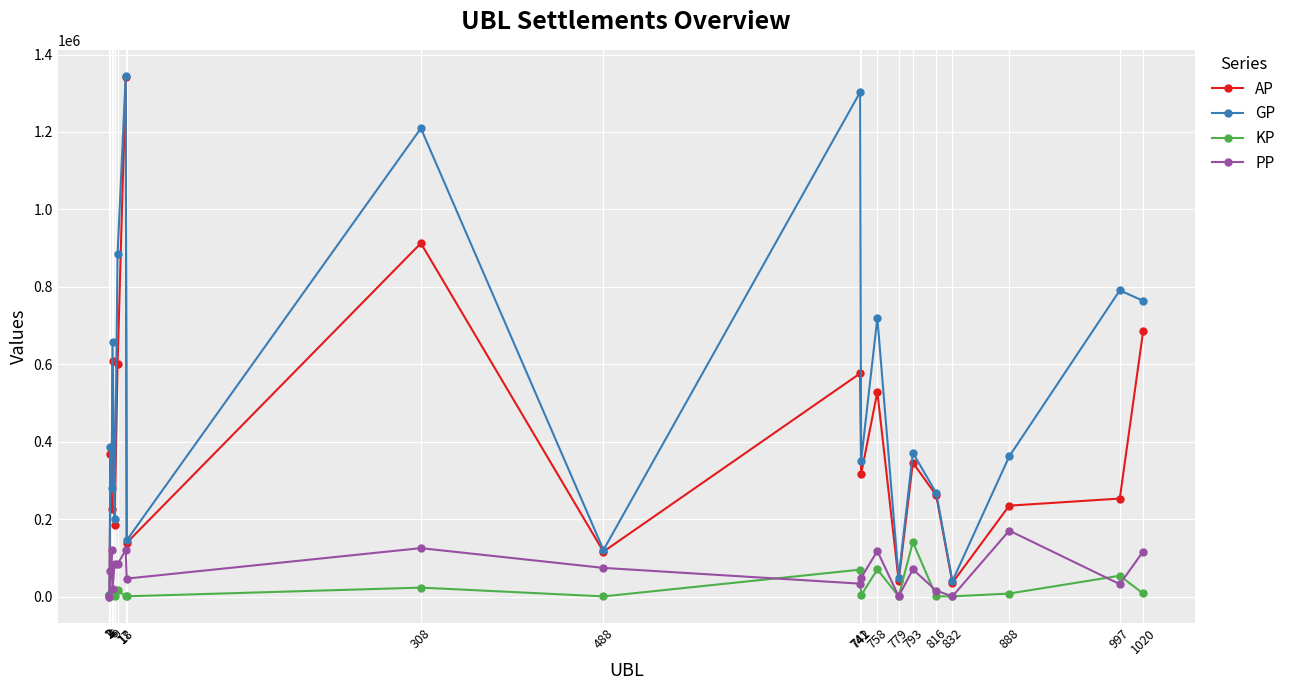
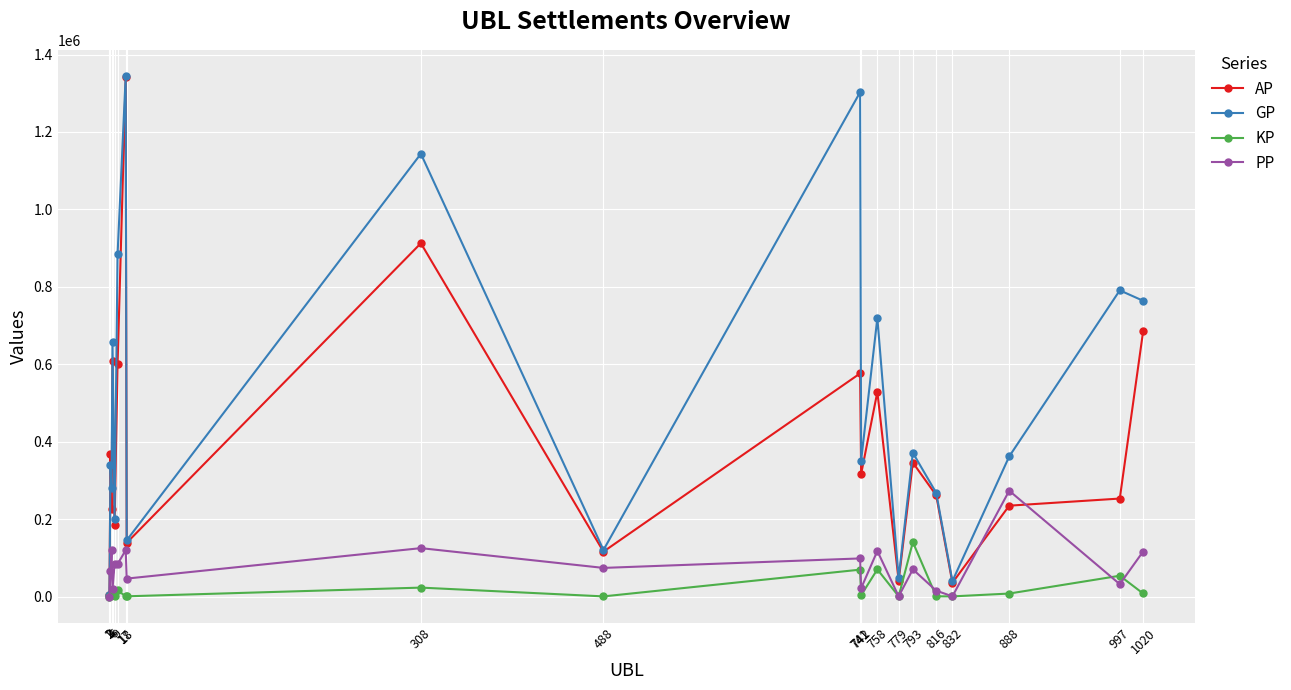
GP, 2: 390000 -> 340000
GP, 308: 1210000 -> 1140000
PP, 741: 30000 -> 100000
PP, 742: 50000 -> 20000
PP, 888: 170000 -> 270000
